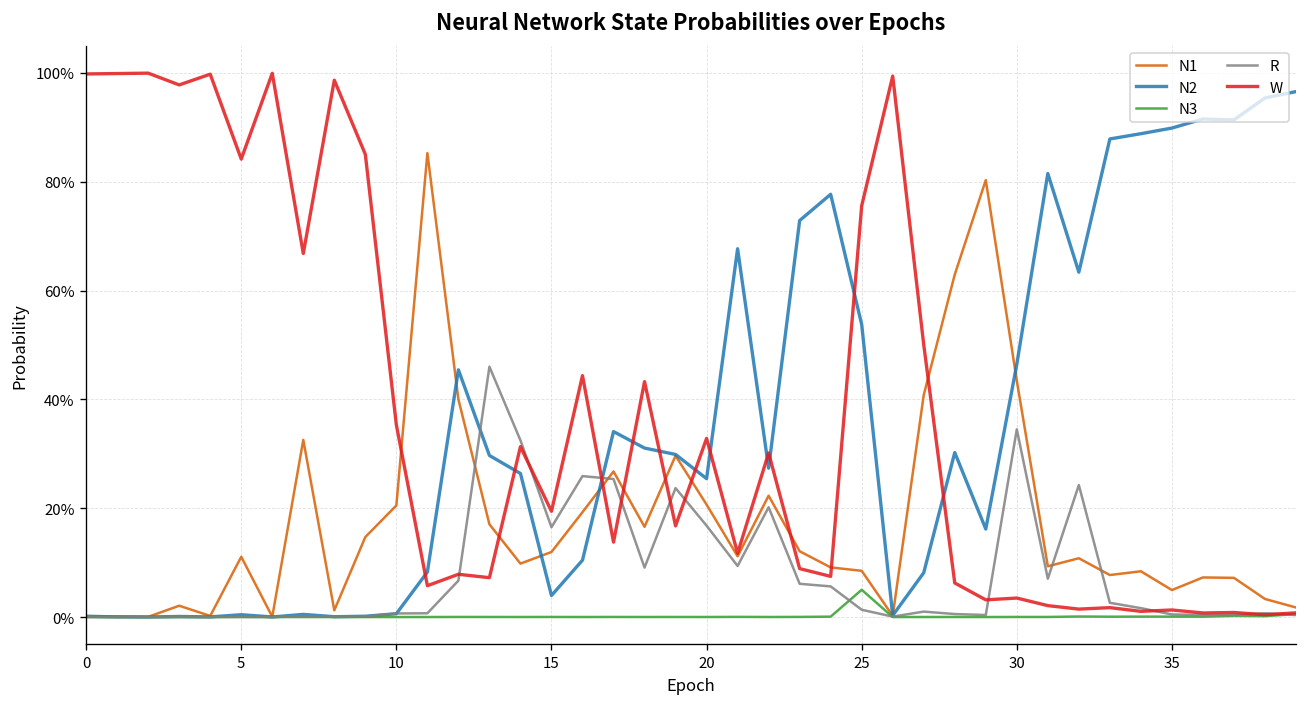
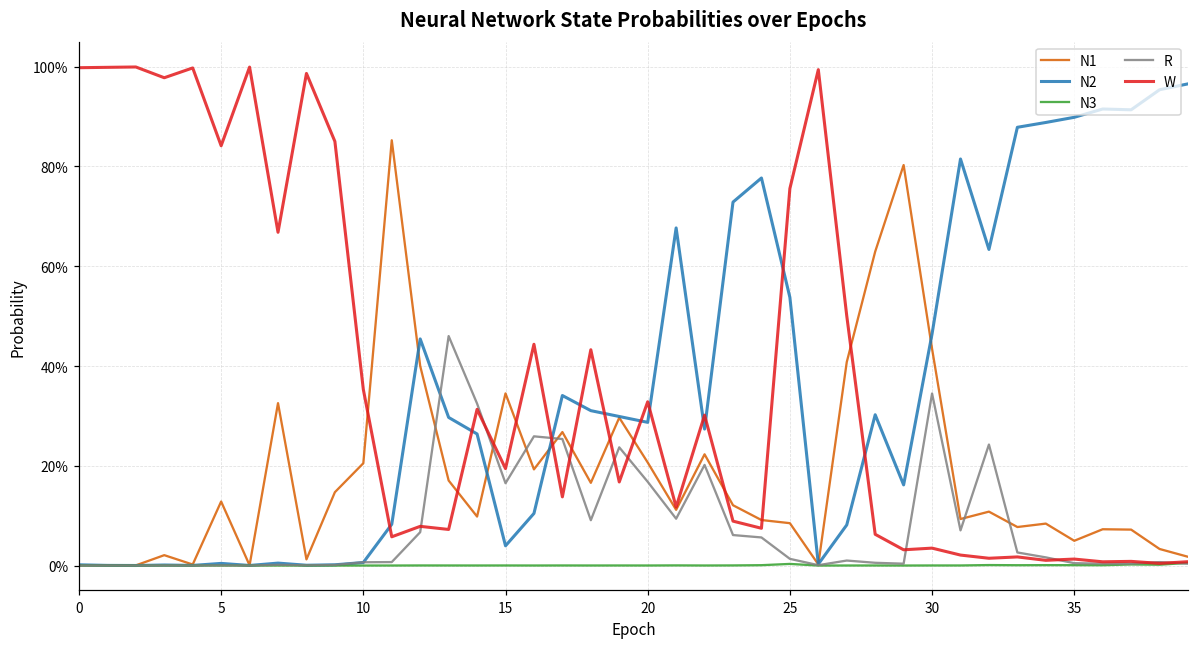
N1, 5: 11% -> 13%
N1, 15: 12% -> 35%
N2, 20: 25% -> 29%
N3, 25: 5% -> 0%
